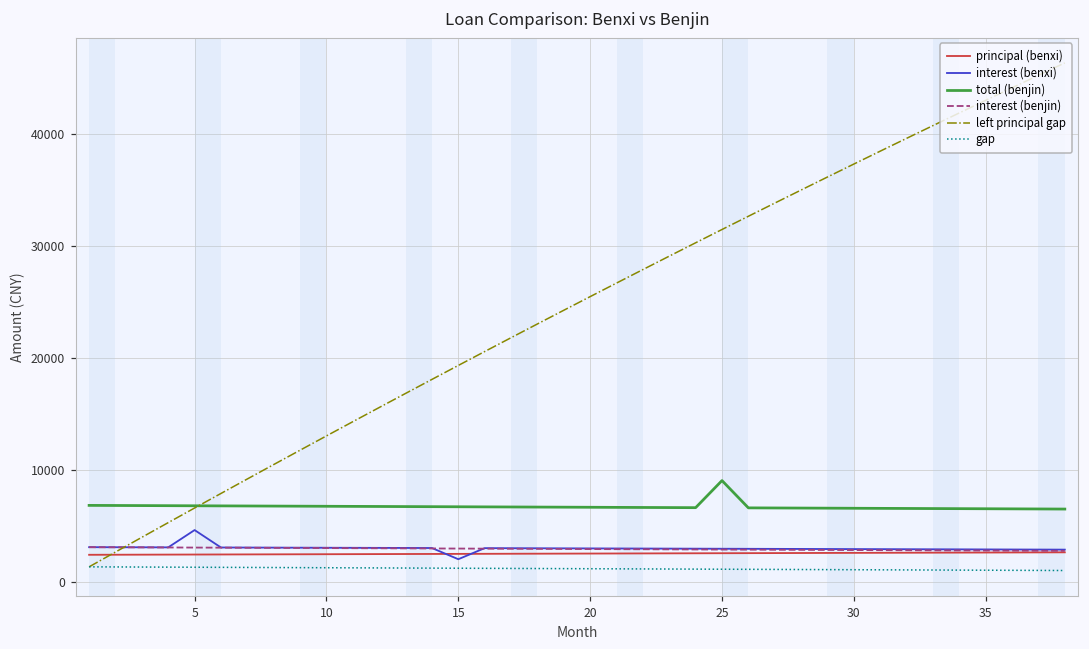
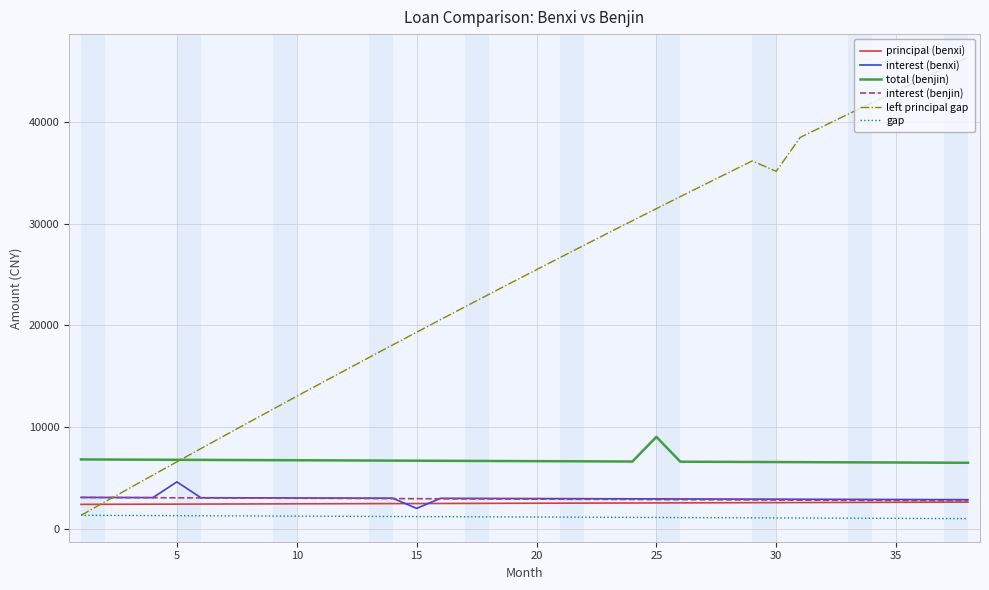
left principal gap, 30: 37300 -> 35200
